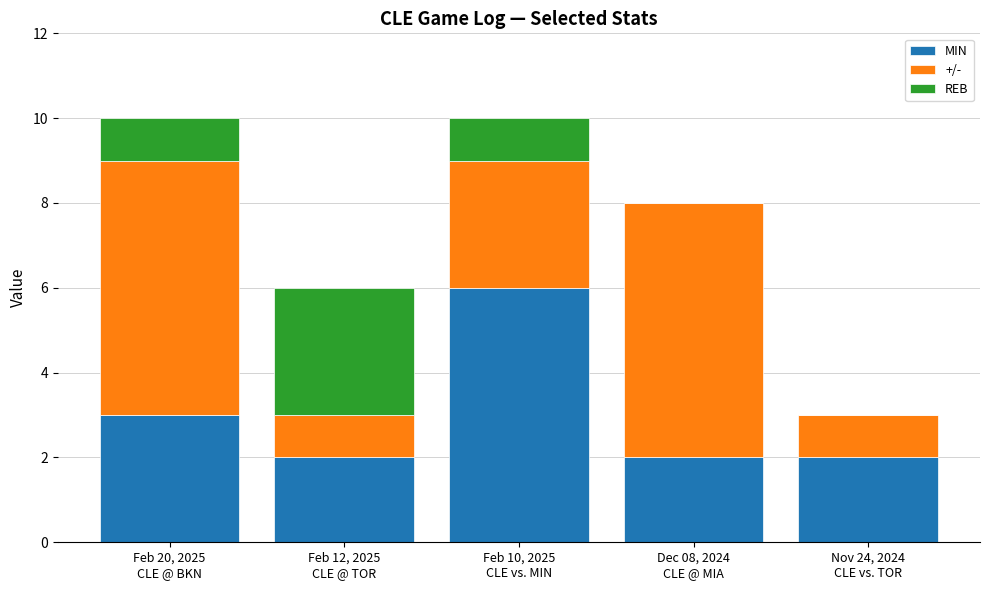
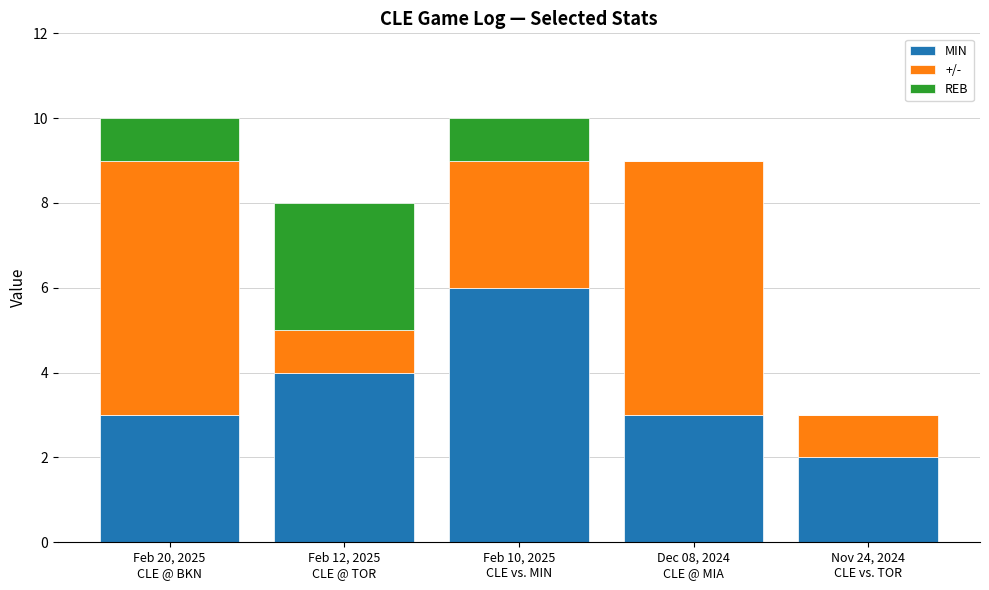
MIN, Feb 12, 2025 CLE @ TOR: 2 -> 4
MIN, Dec 08, 2024 CLE @ MIA: 2 -> 3
